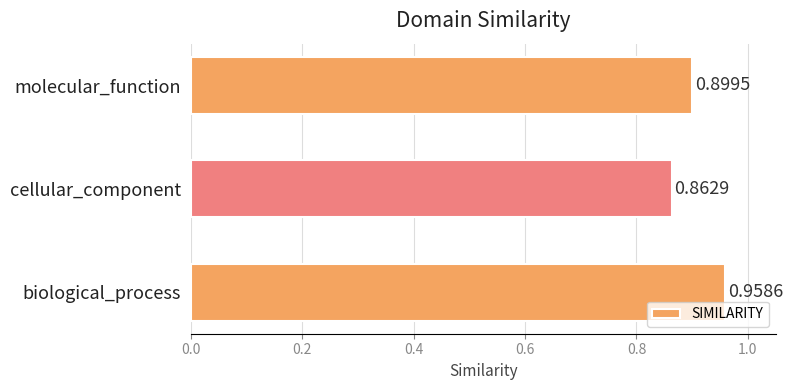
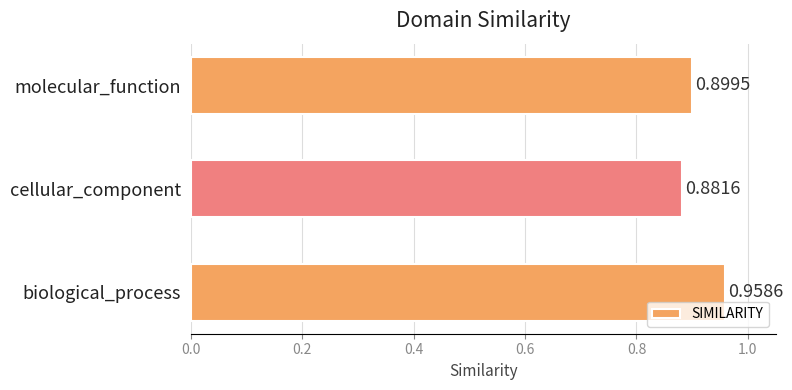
cellular_component: 0.8629 -> 0.8816
